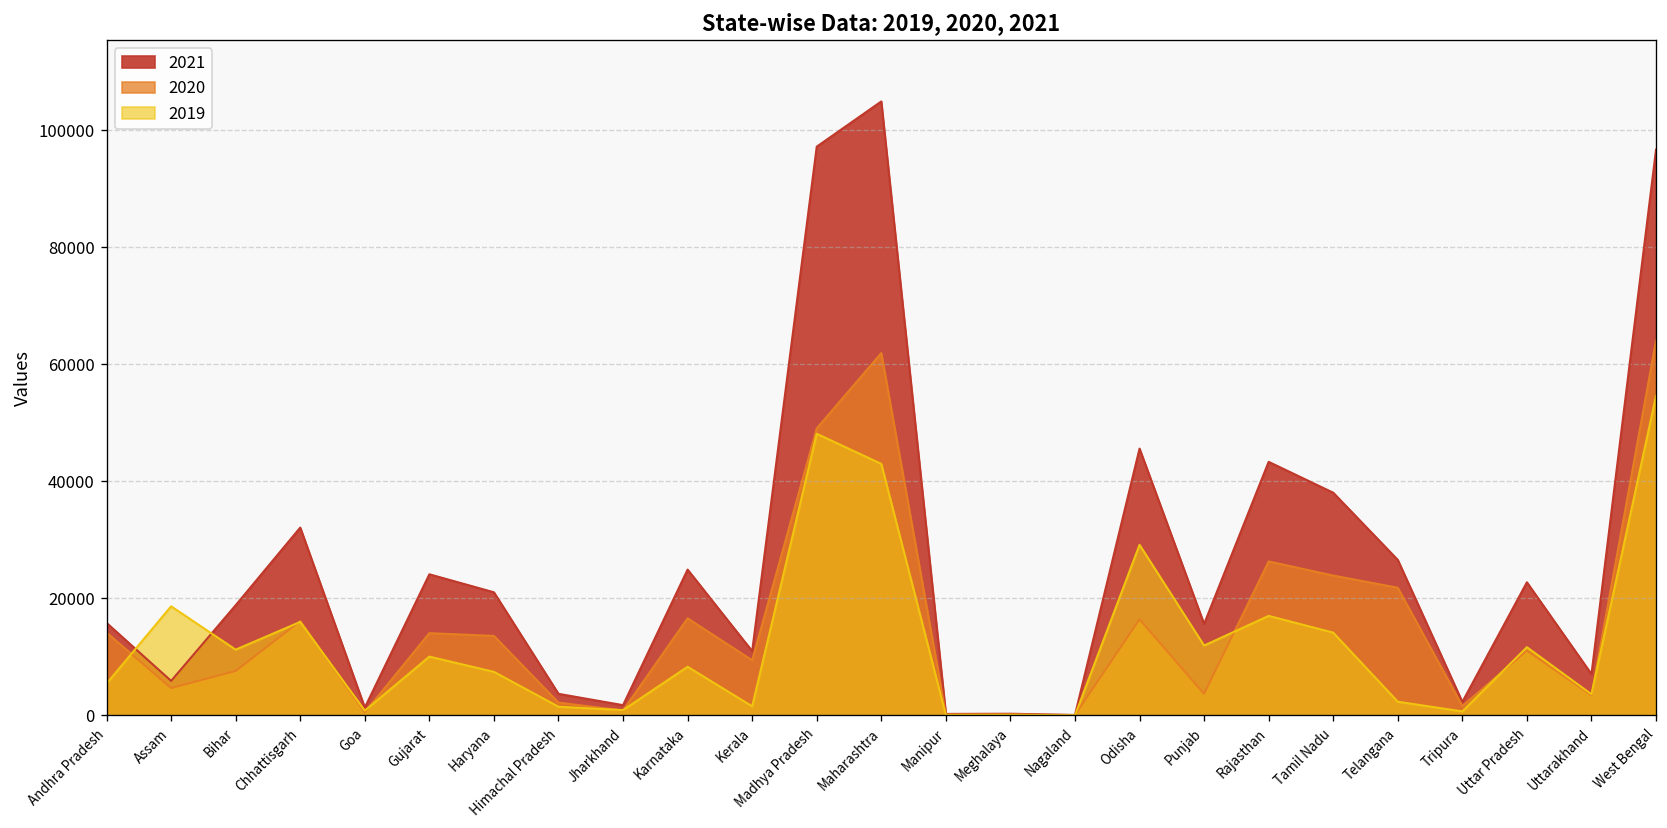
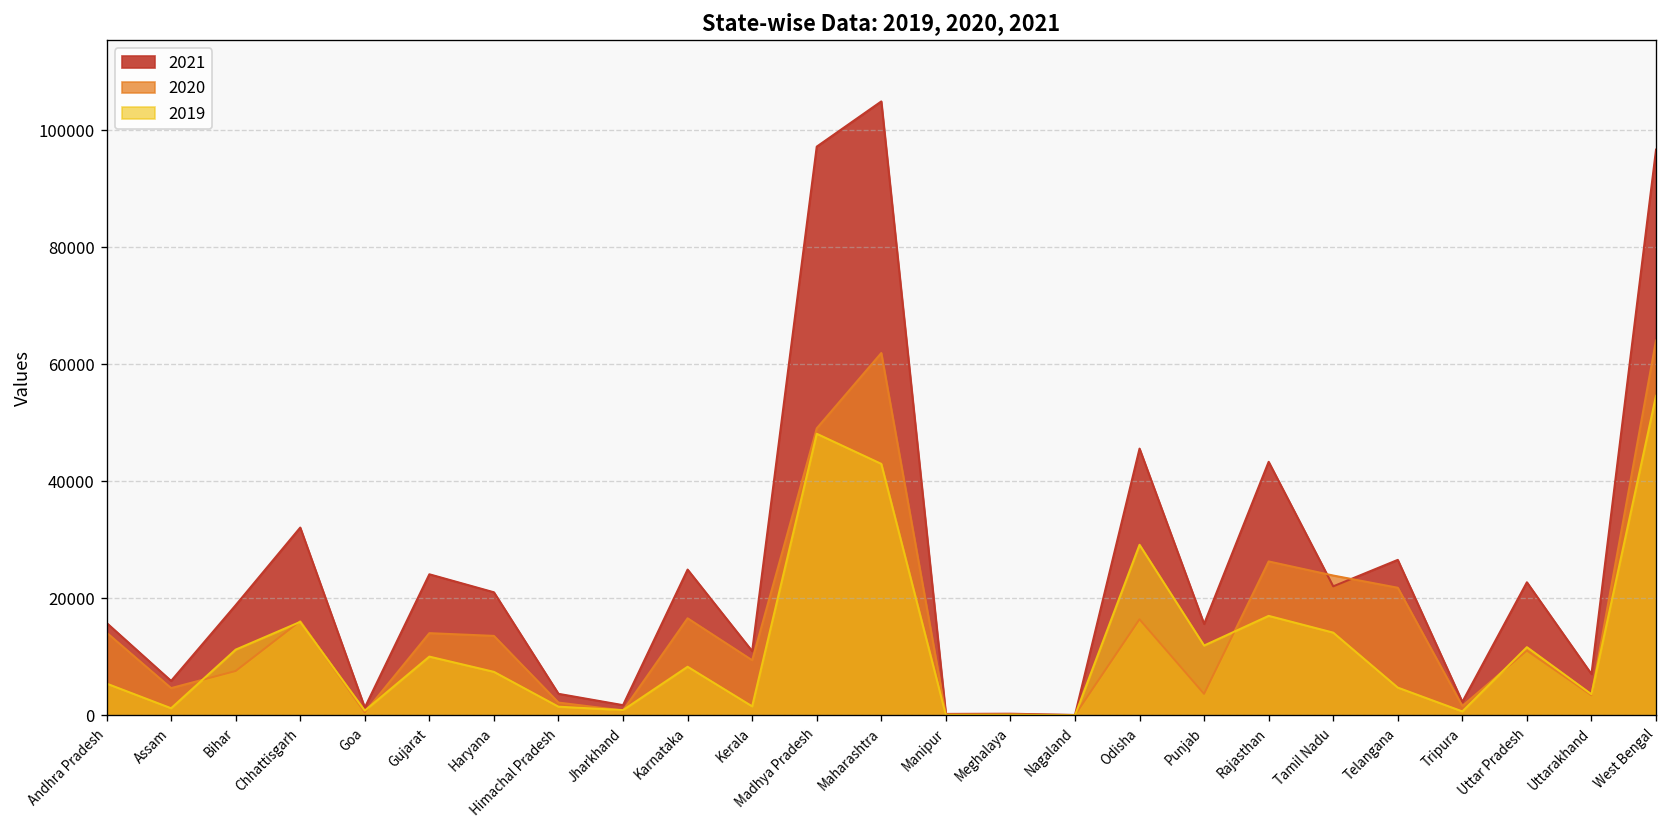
2019, Assam: 19000 -> 1000
2021, Tamil Nadu: 38000 -> 22000
2019, Telangana: 2000 -> 5000
